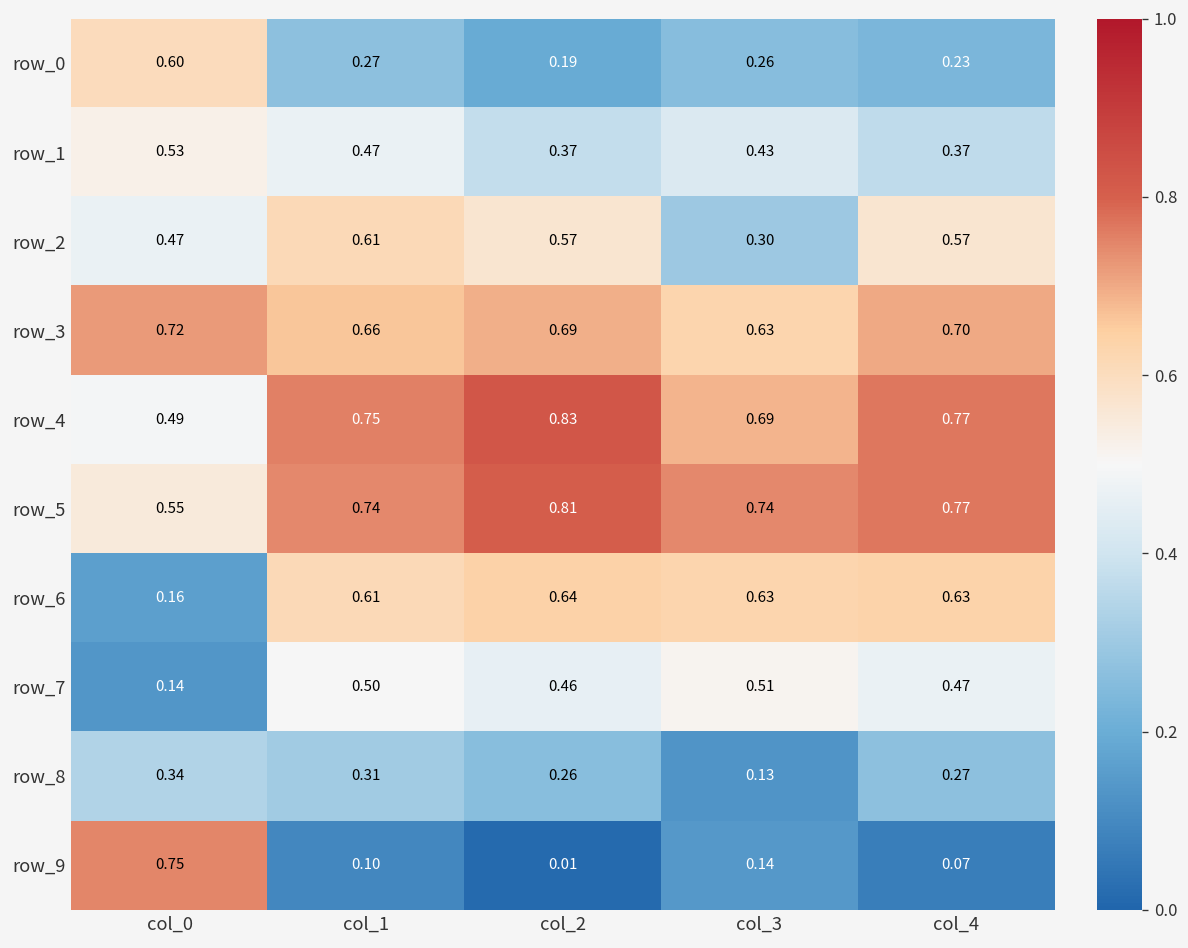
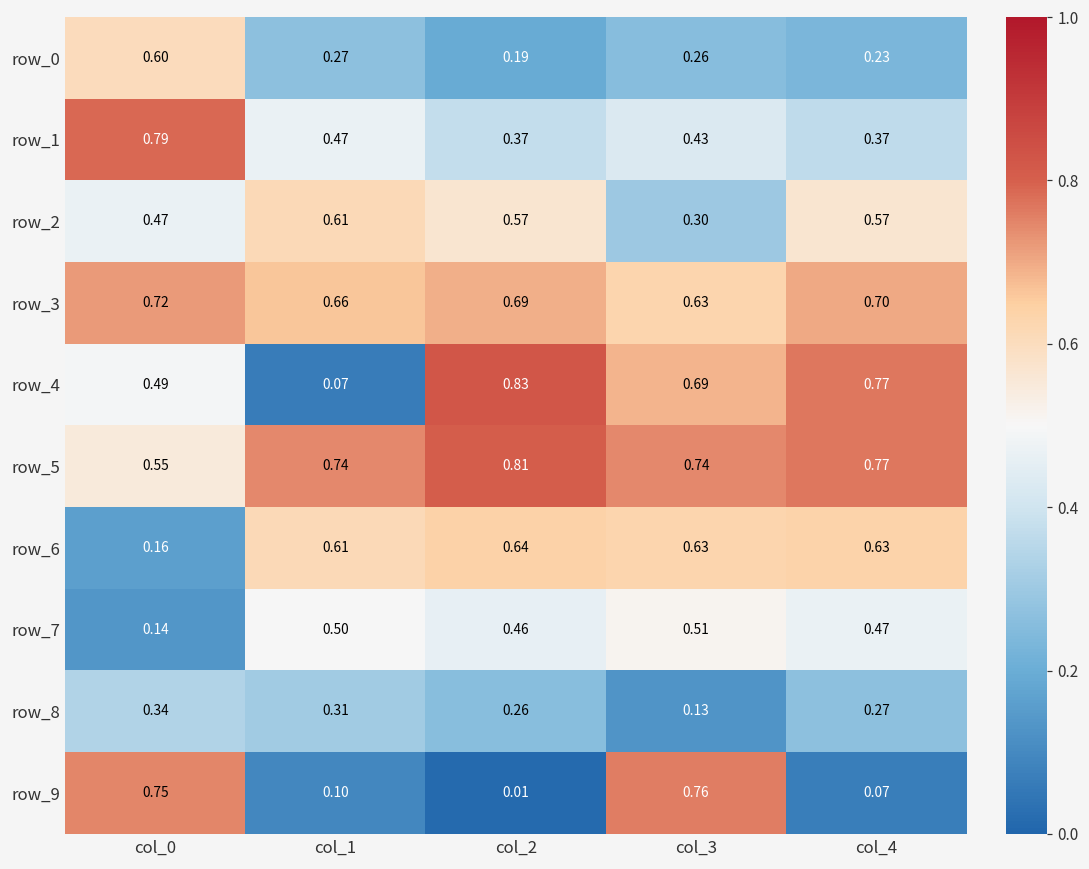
row_1, col_0: 0.53 -> 0.79
row_4, col_1: 0.75 -> 0.07
row_9, col_3: 0.14 -> 0.76
